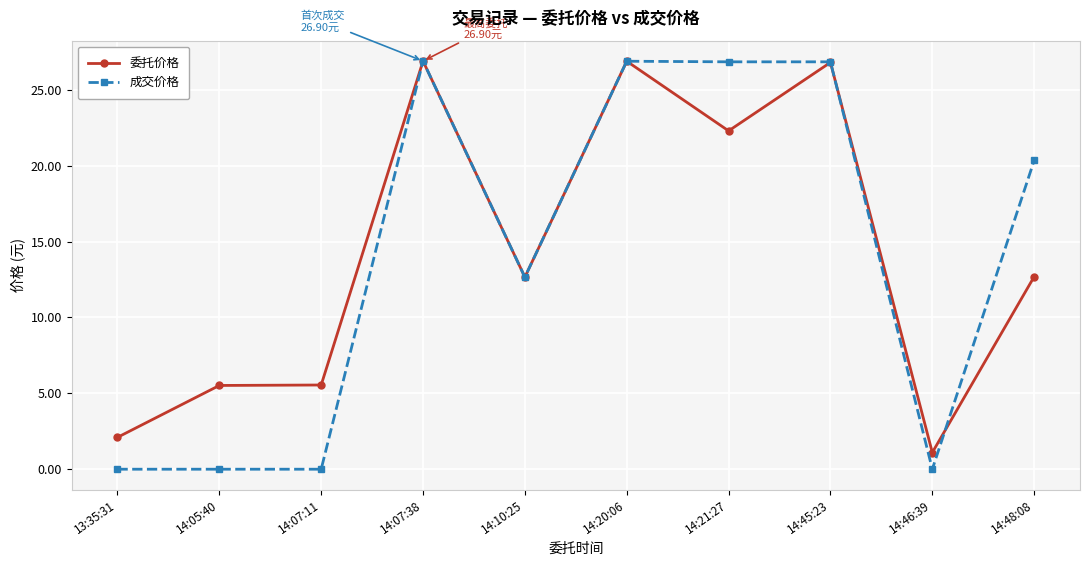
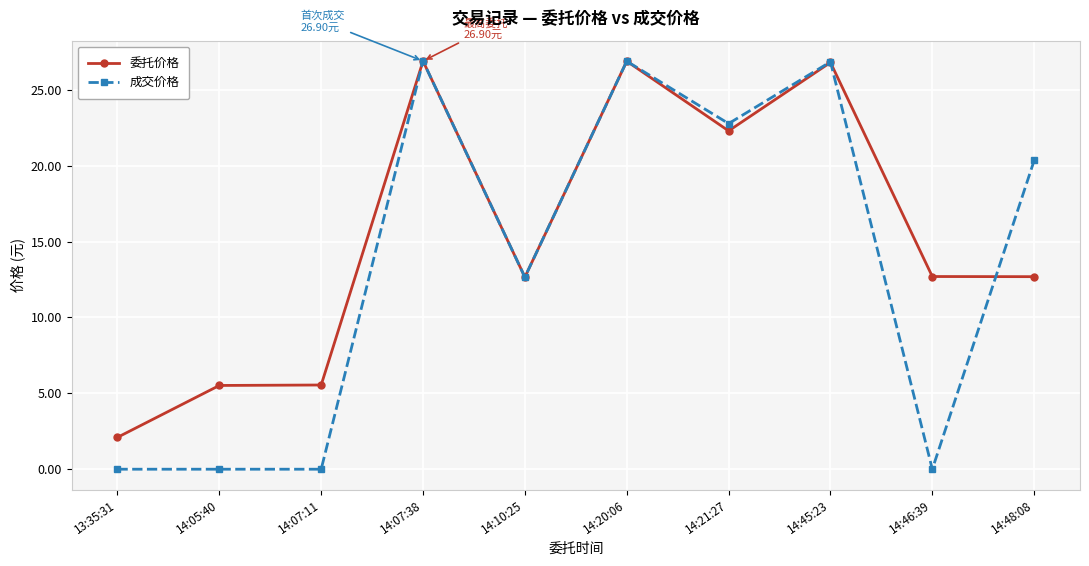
成交价格, 14:21:27: 26.9 -> 22.8
委托价格, 14:46:39: 1.1 -> 12.7
